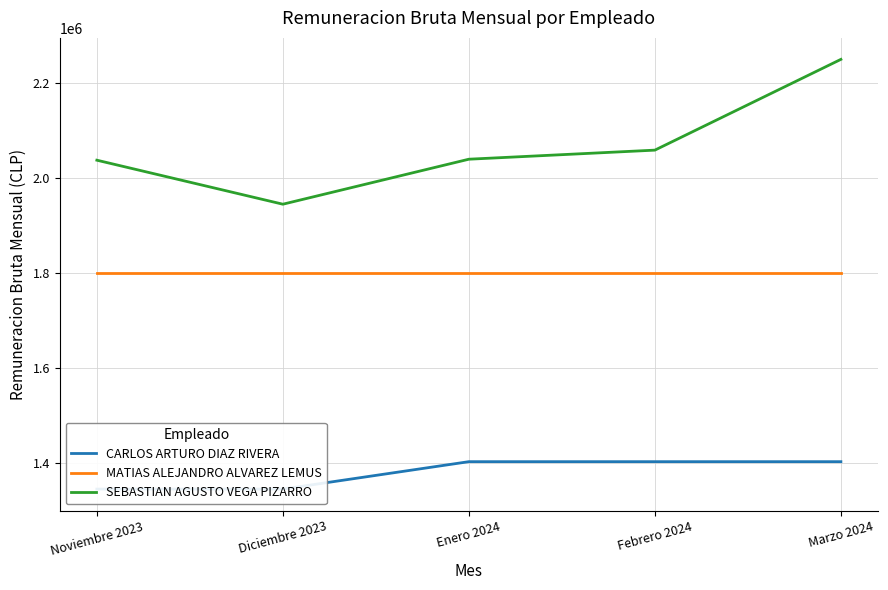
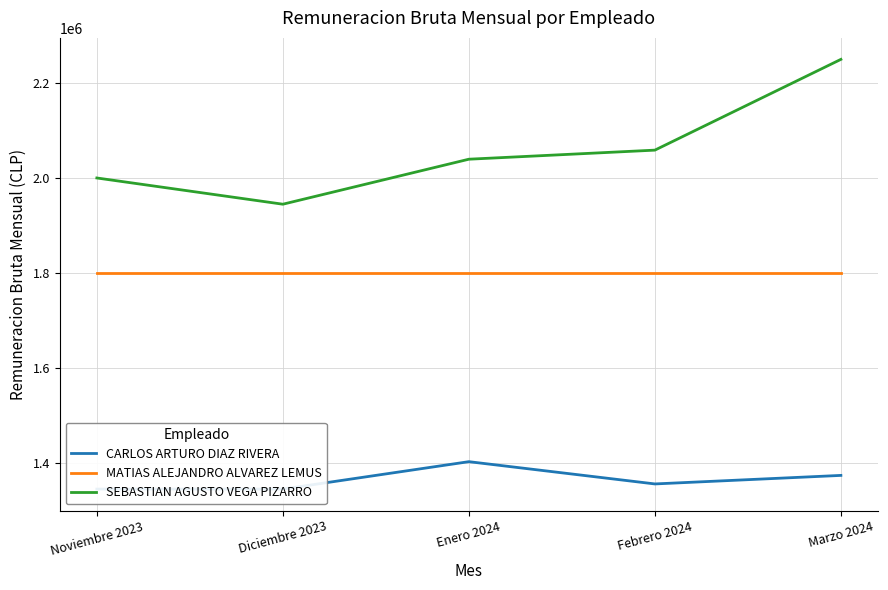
SEBASTIAN AGUSTO VEGA PIZARRO, Noviembre 2023: 2040000 -> 2000000
CARLOS ARTURO DIAZ RIVERA, Febrero 2024: 1400000 -> 1360000
CARLOS ARTURO DIAZ RIVERA, Marzo 2024: 1400000 -> 1370000
